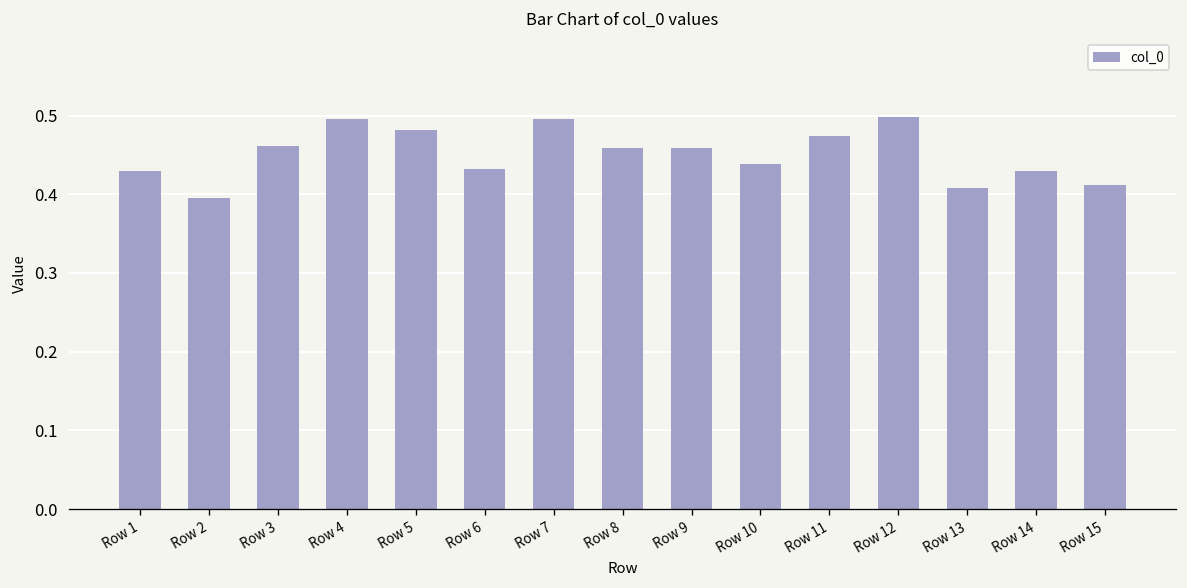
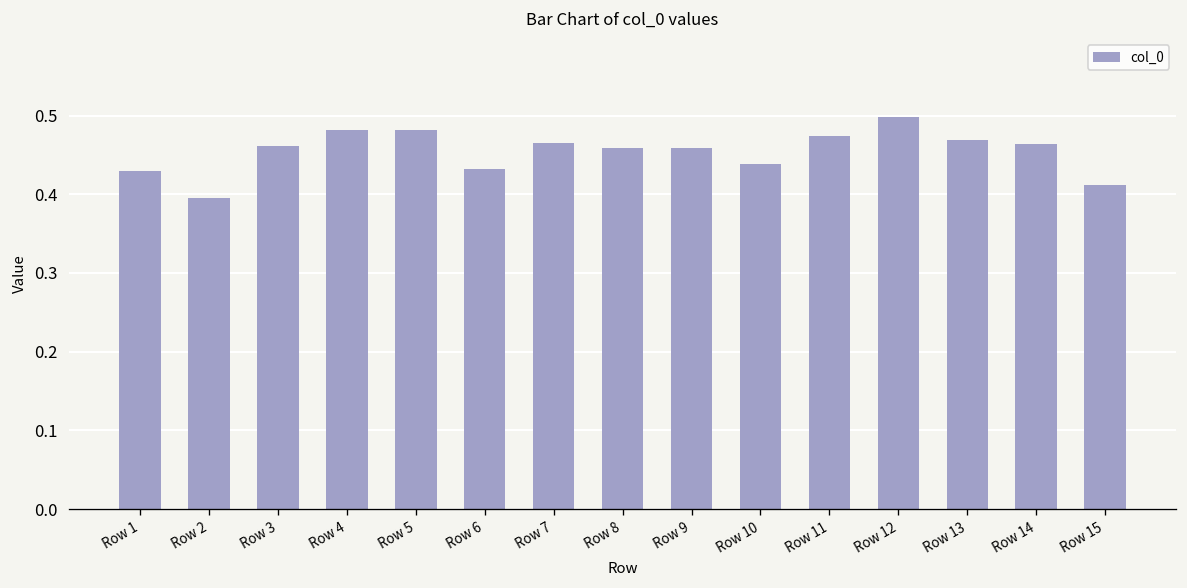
Row 4: 0.50 -> 0.48
Row 7: 0.50 -> 0.47
Row 13: 0.41 -> 0.47
Row 14: 0.43 -> 0.46
